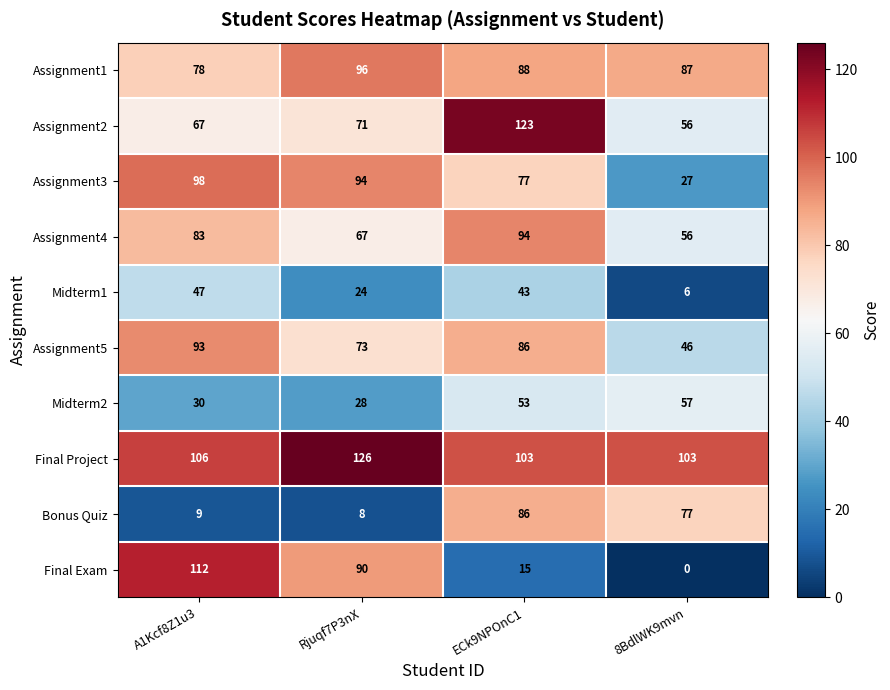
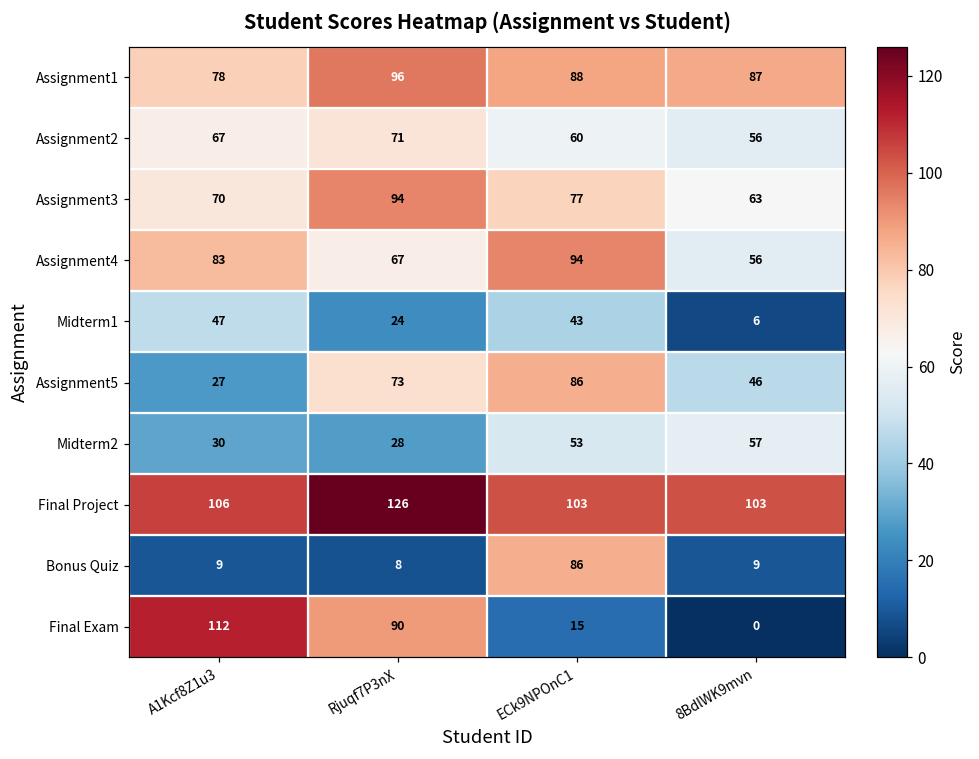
Assignment2, ECk9NPOnC1: 123 -> 60
Assignment3, A1Kcf8Z1u3: 98 -> 70
Assignment3, 8BdlWK9mvn: 27 -> 63
Assignment5, A1Kcf8Z1u3: 93 -> 27
Bonus Quiz, 8BdlWK9mvn: 77 -> 9
